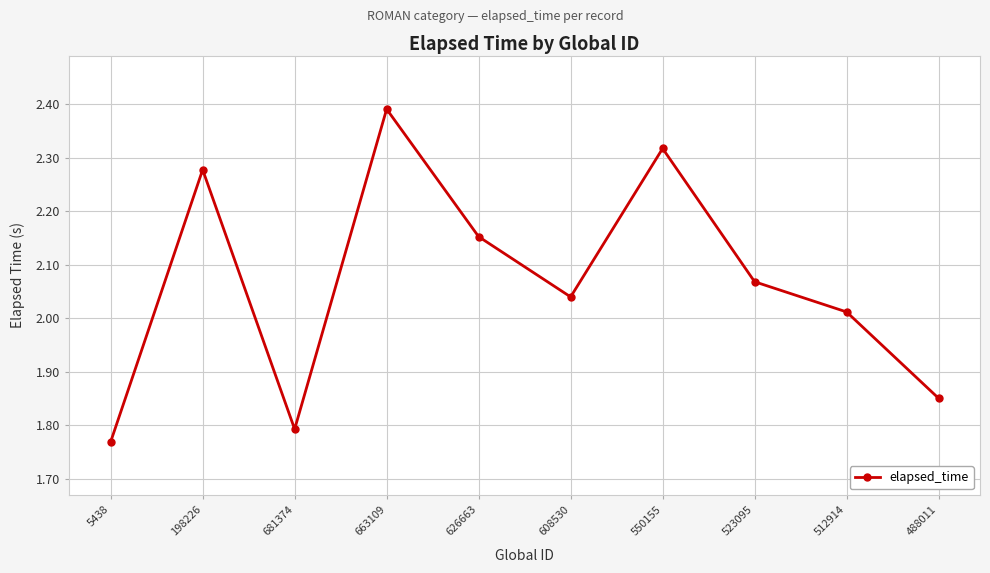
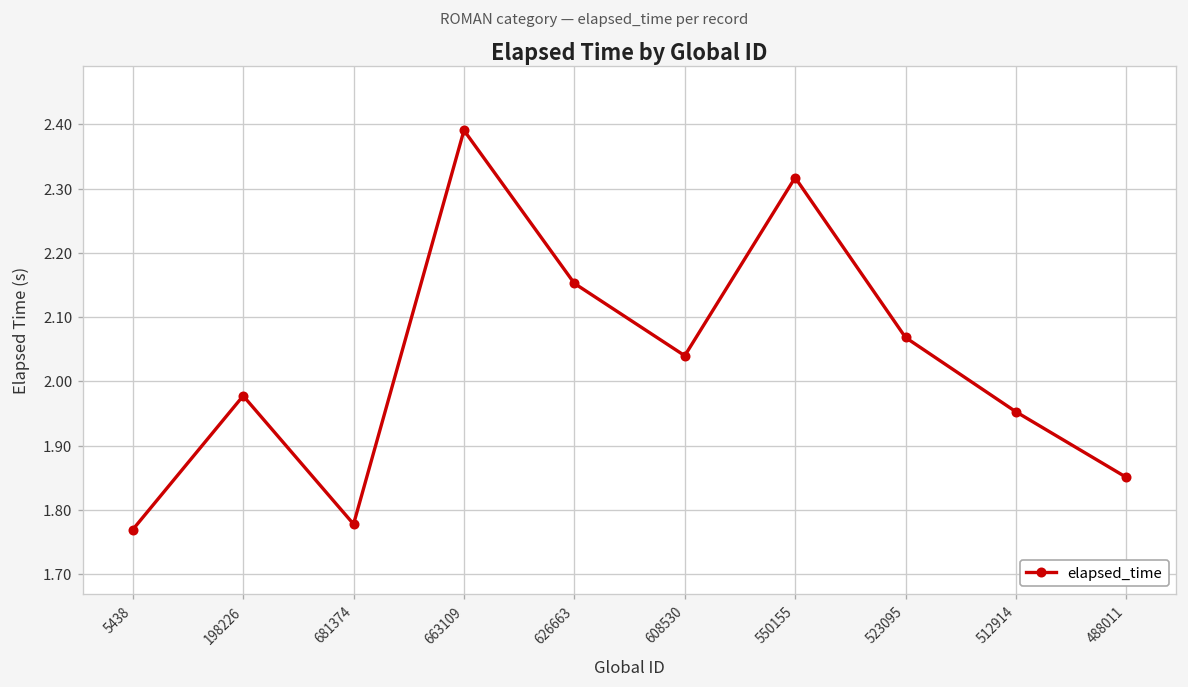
198226: 2.28 -> 1.98
681374: 1.79 -> 1.78
512914: 2.01 -> 1.95
